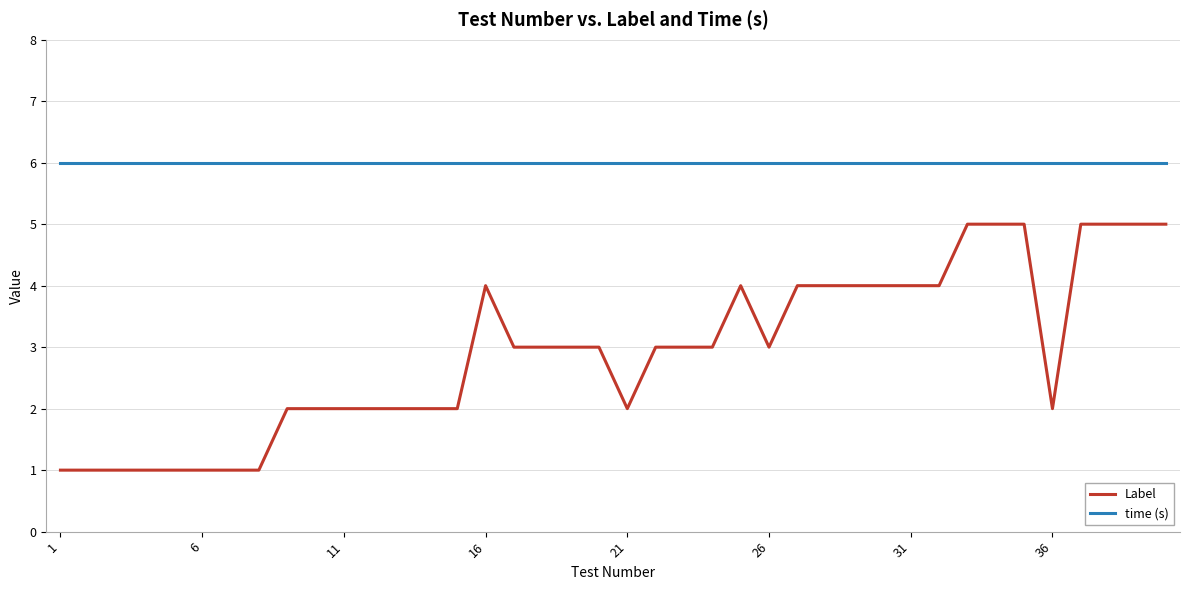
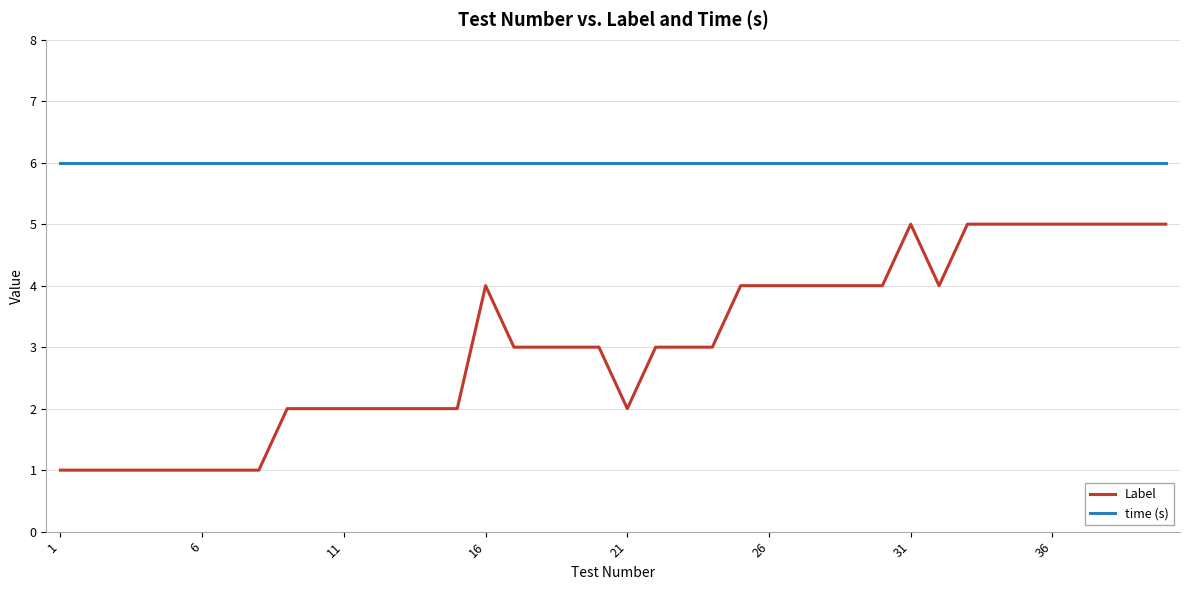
Label, 26: 3 -> 4
Label, 31: 4 -> 5
Label, 36: 2 -> 5
